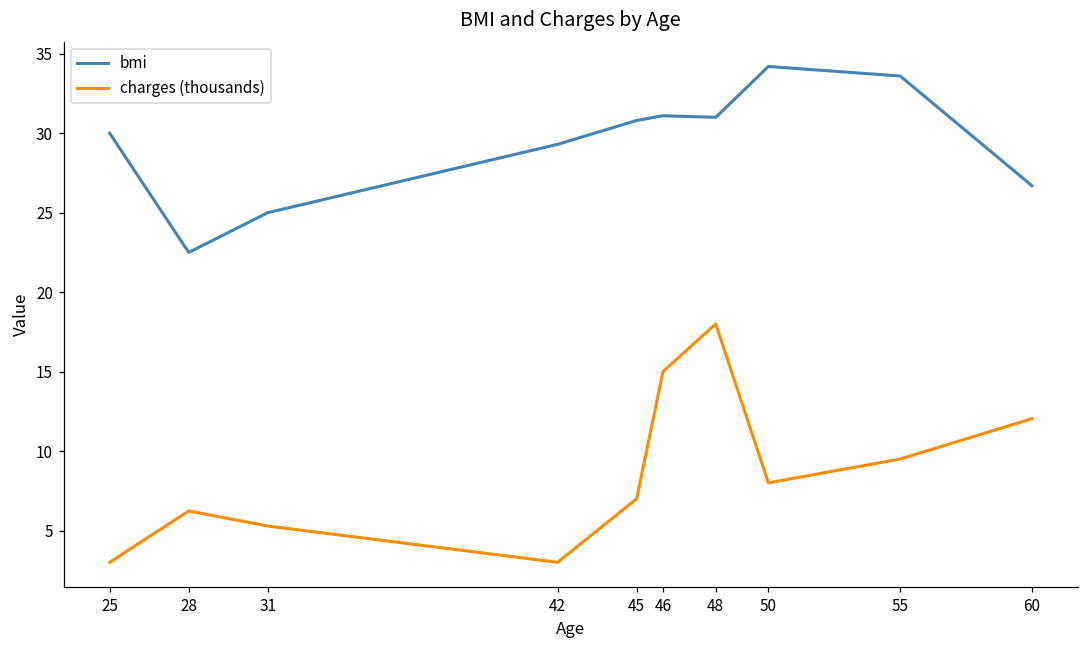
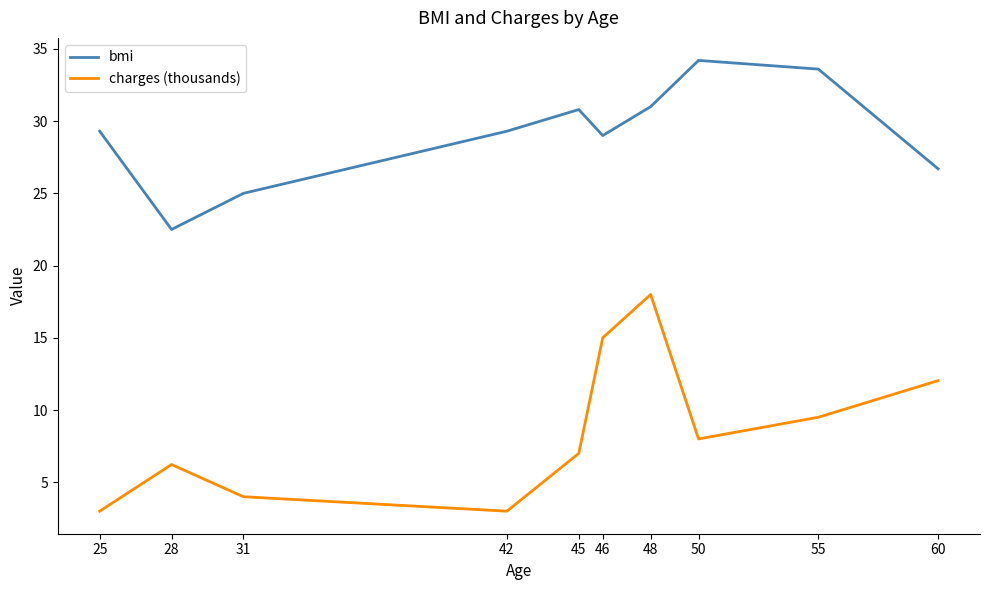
bmi, 25: 30.0 -> 29.3
charges (thousands), 31: 5.3 -> 4.0
bmi, 46: 31.1 -> 29.0
